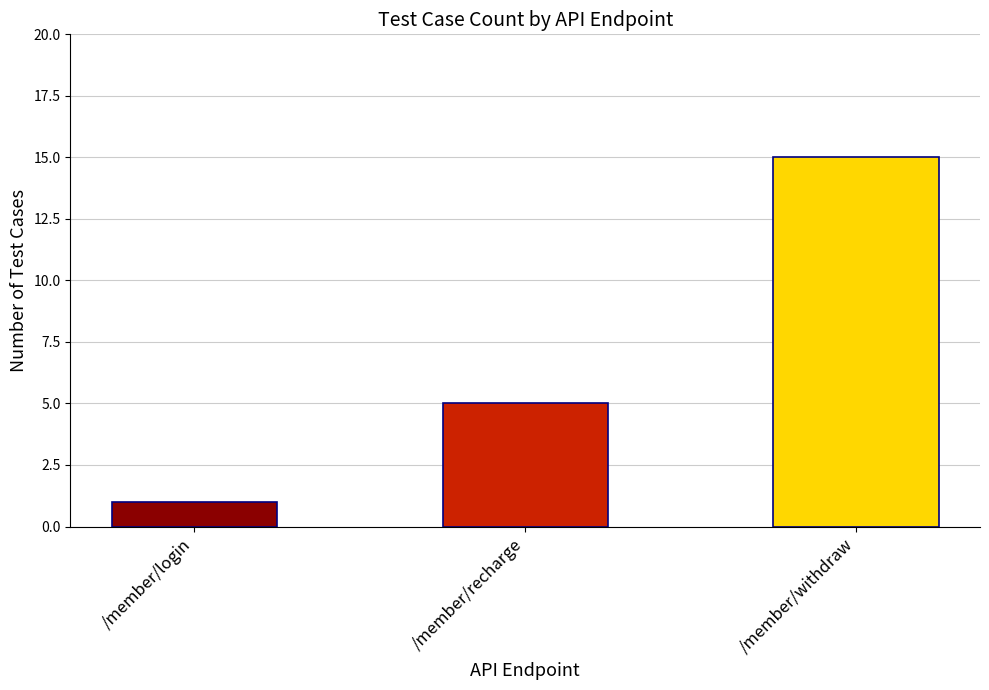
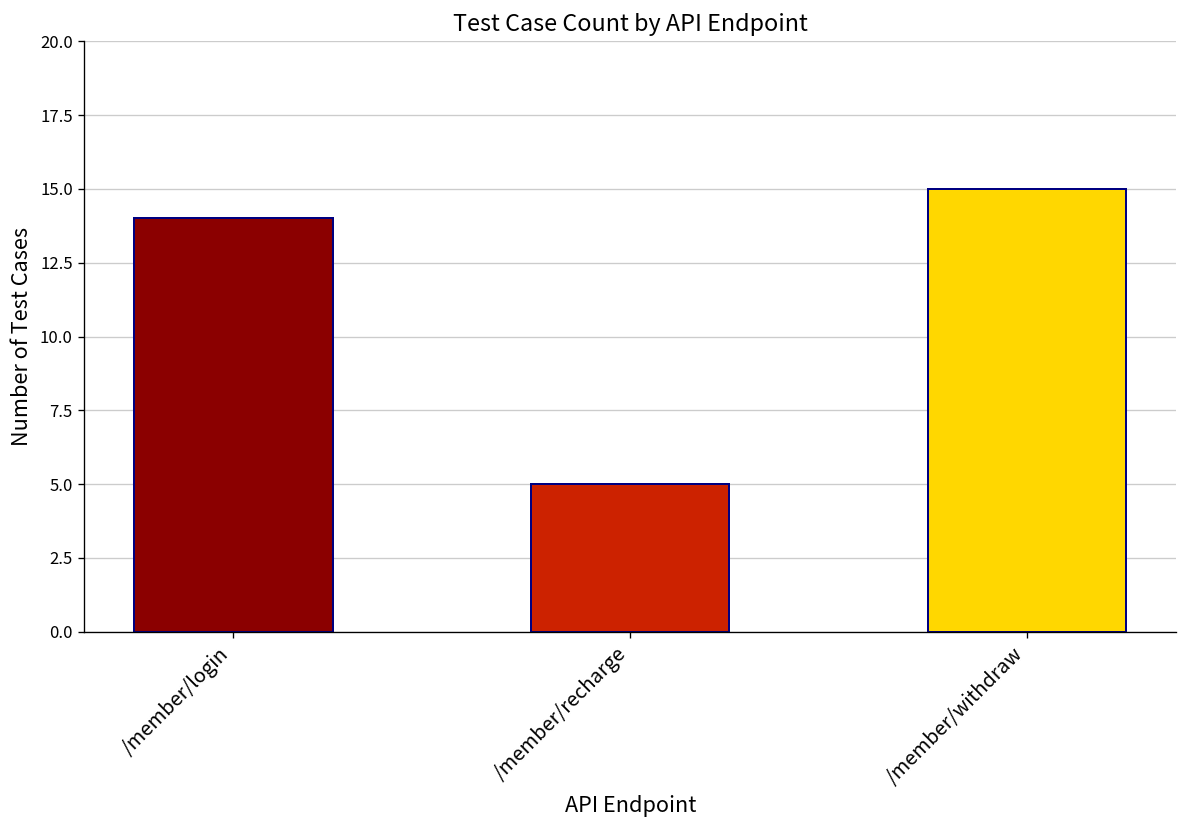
/member/login: 1 -> 14
